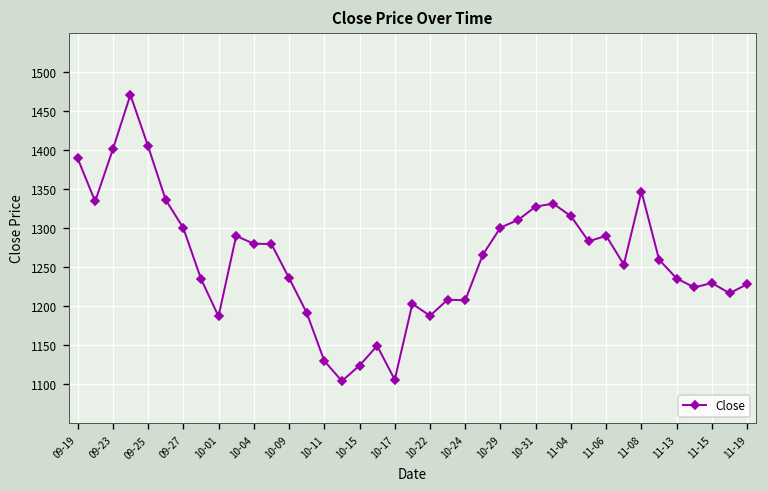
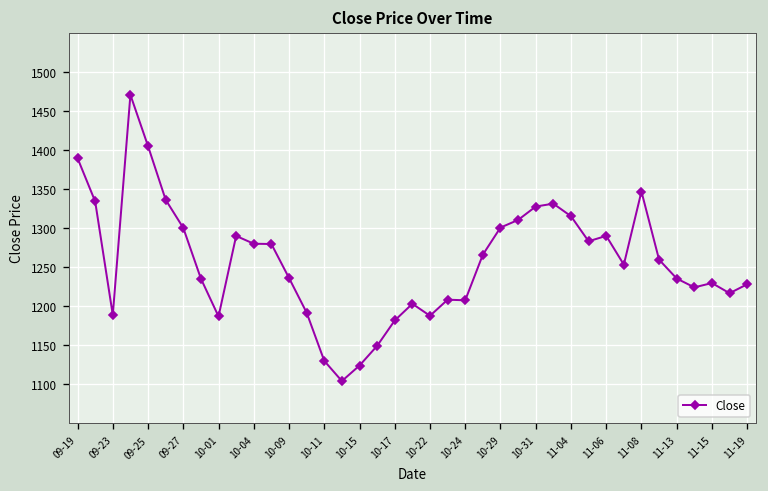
09-23: 1400 -> 1190
10-17: 1110 -> 1180
